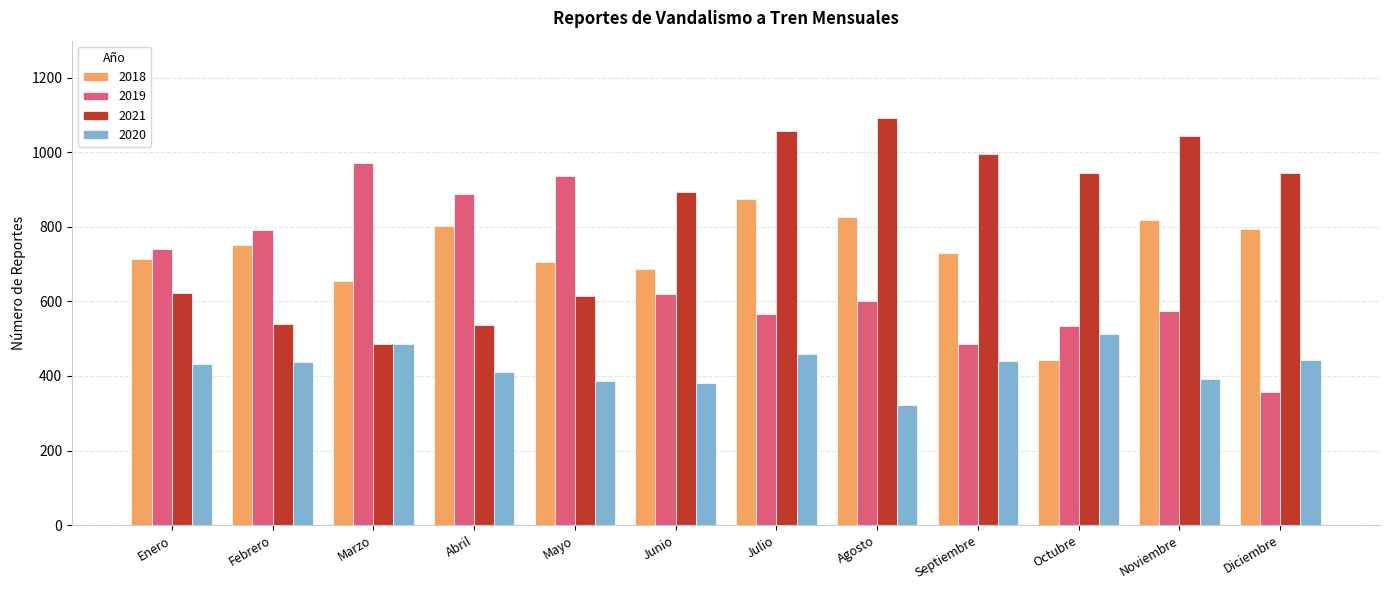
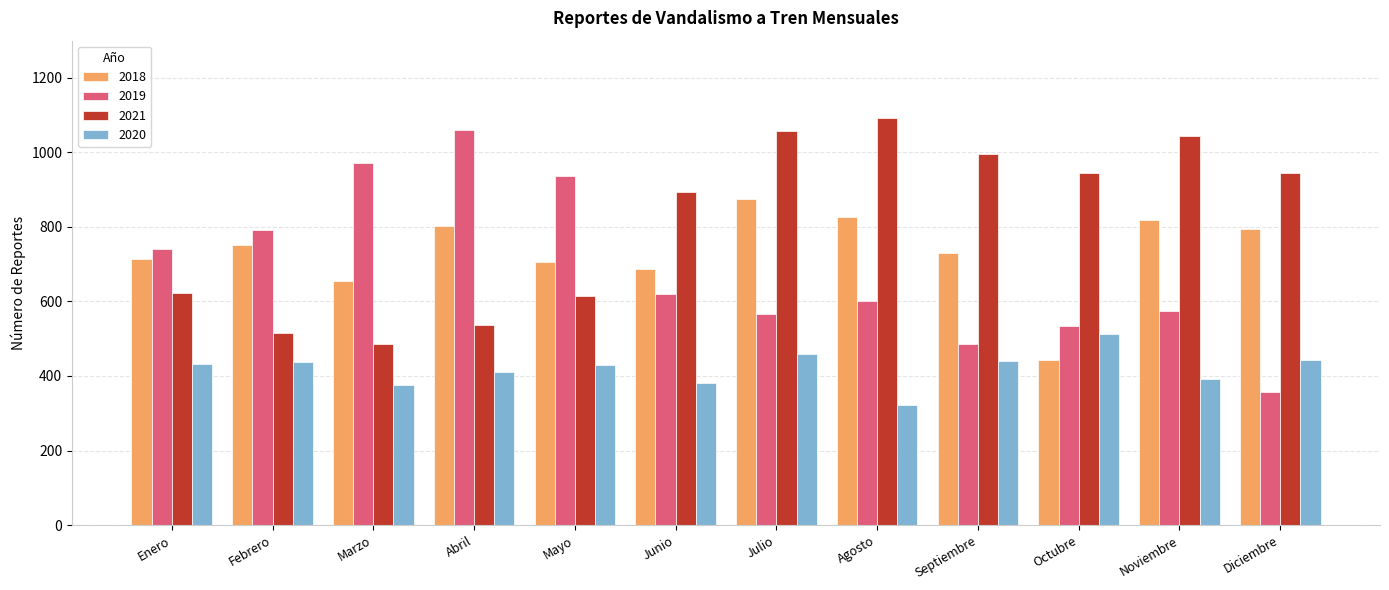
2021, Febrero: 540 -> 520
2020, Marzo: 490 -> 380
2019, Abril: 890 -> 1060
2020, Mayo: 390 -> 430
